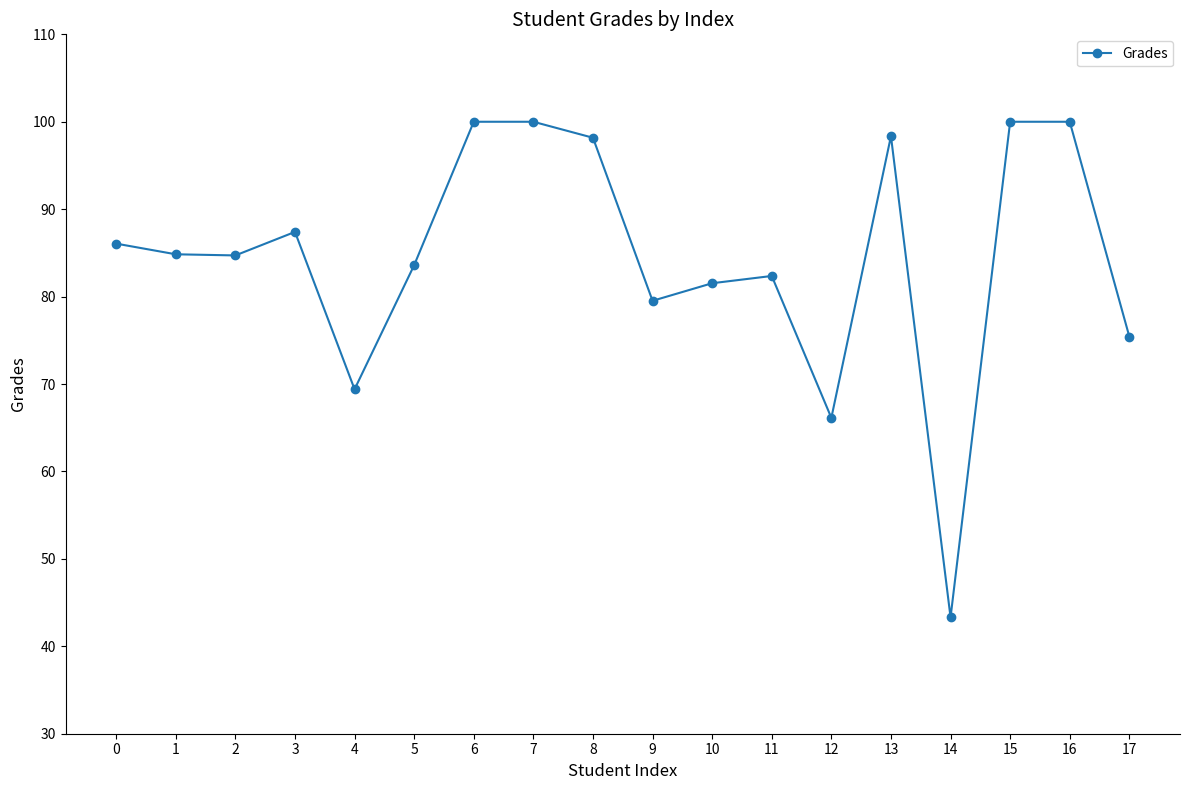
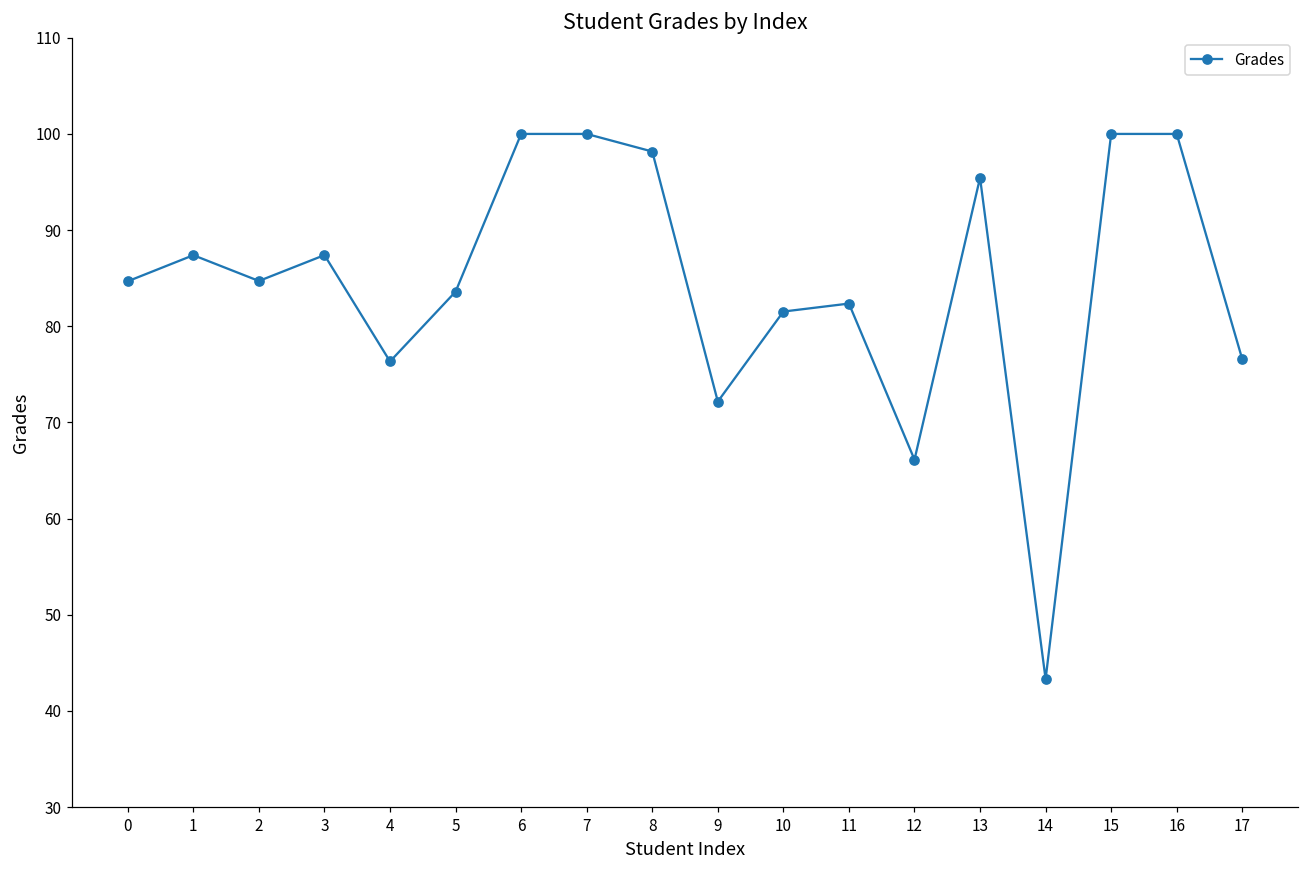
0: 86 -> 85
1: 85 -> 87
4: 69 -> 76
9: 80 -> 72
13: 98 -> 95
17: 75 -> 77
